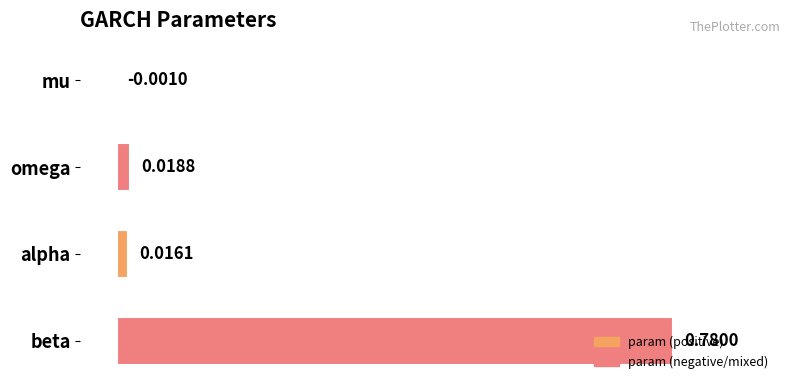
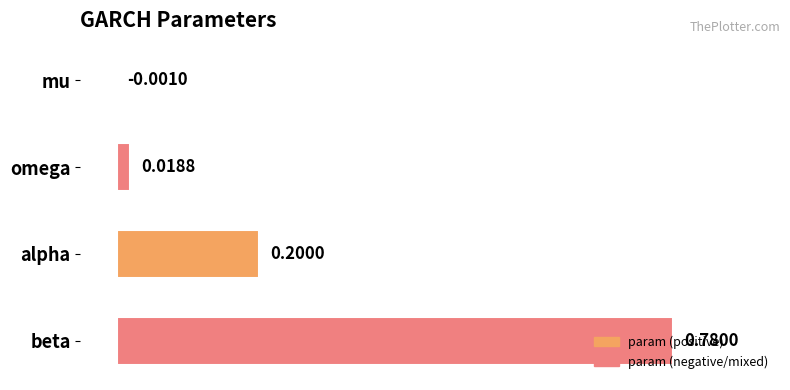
alpha: 0.0161 -> 0.2000
